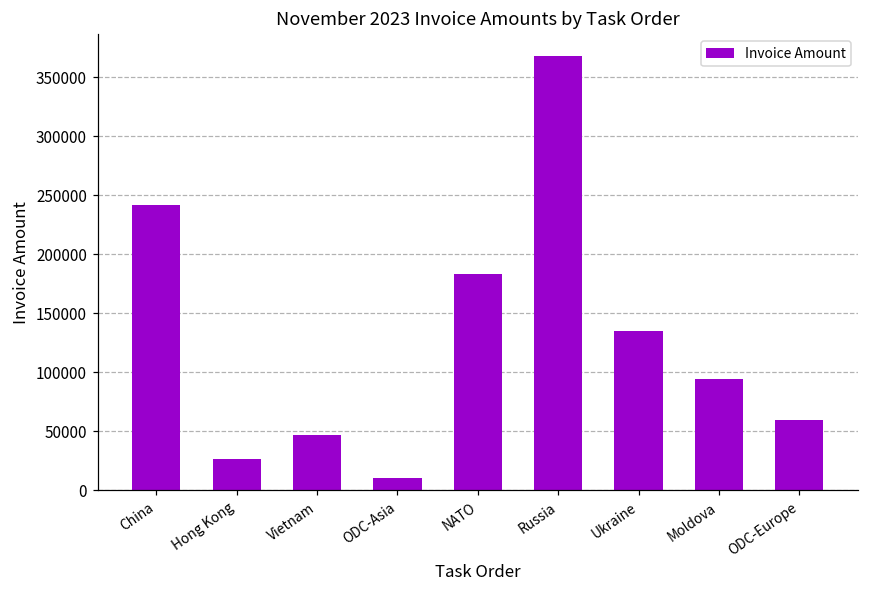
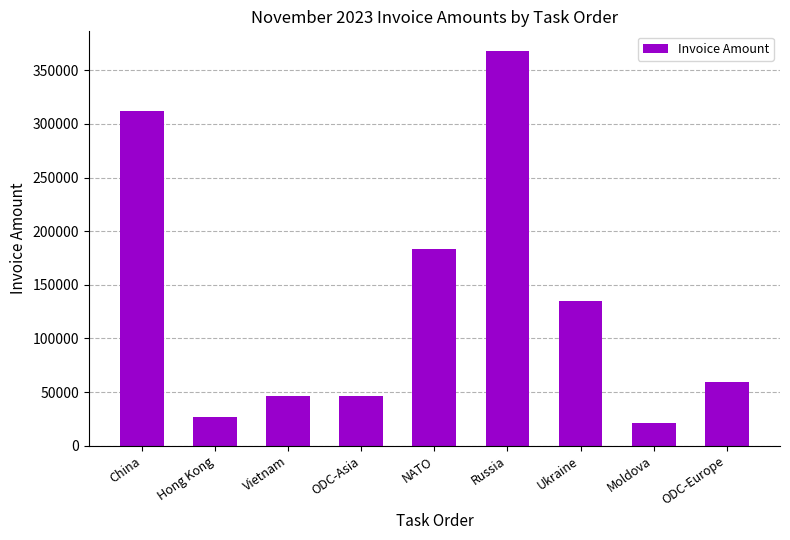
China: 241000 -> 312000
ODC-Asia: 10000 -> 46000
Moldova: 95000 -> 21000
